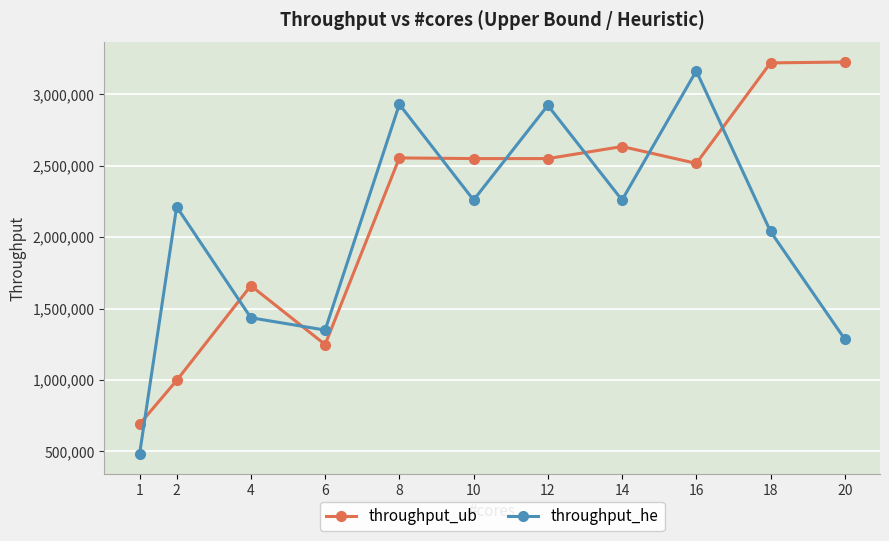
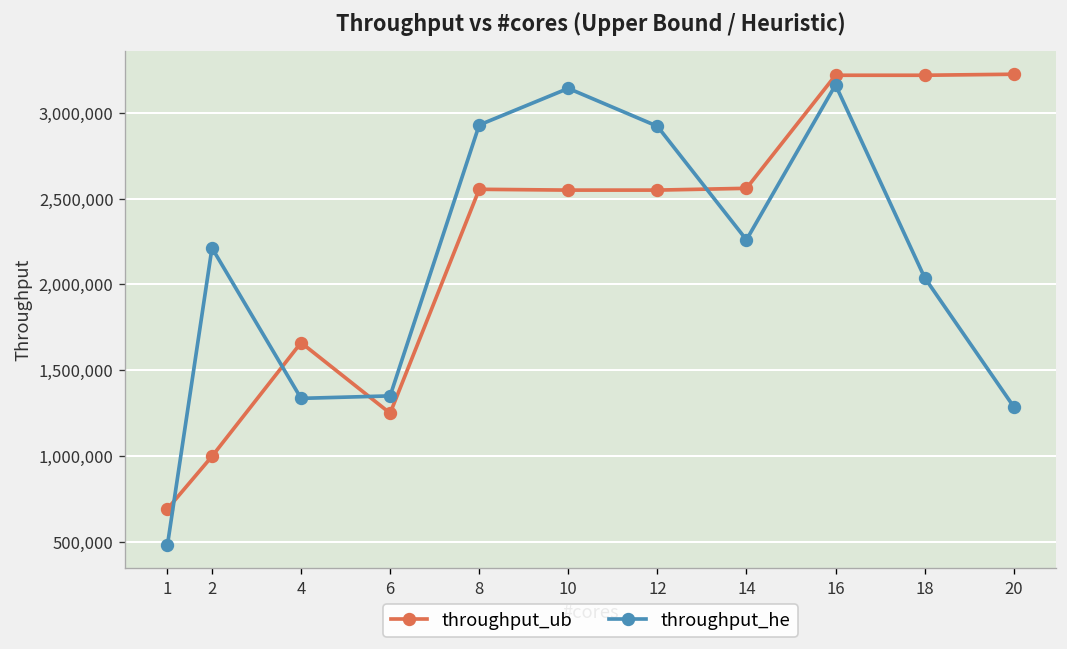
throughput_he, 4: 1,440,000 -> 1,330,000
throughput_he, 10: 2,260,000 -> 3,140,000
throughput_ub, 14: 2,630,000 -> 2,560,000
throughput_ub, 16: 2,520,000 -> 3,220,000
